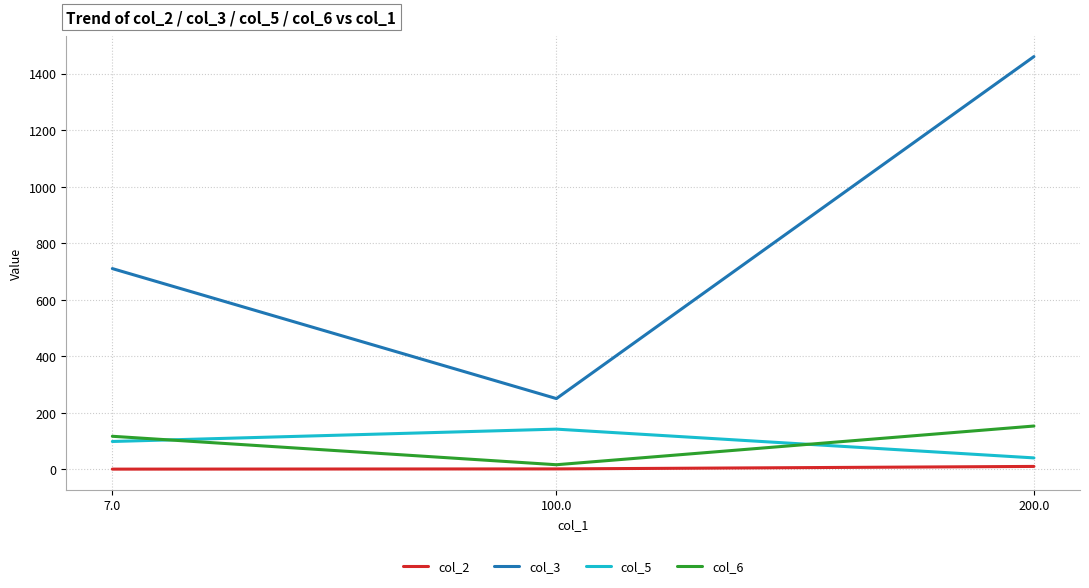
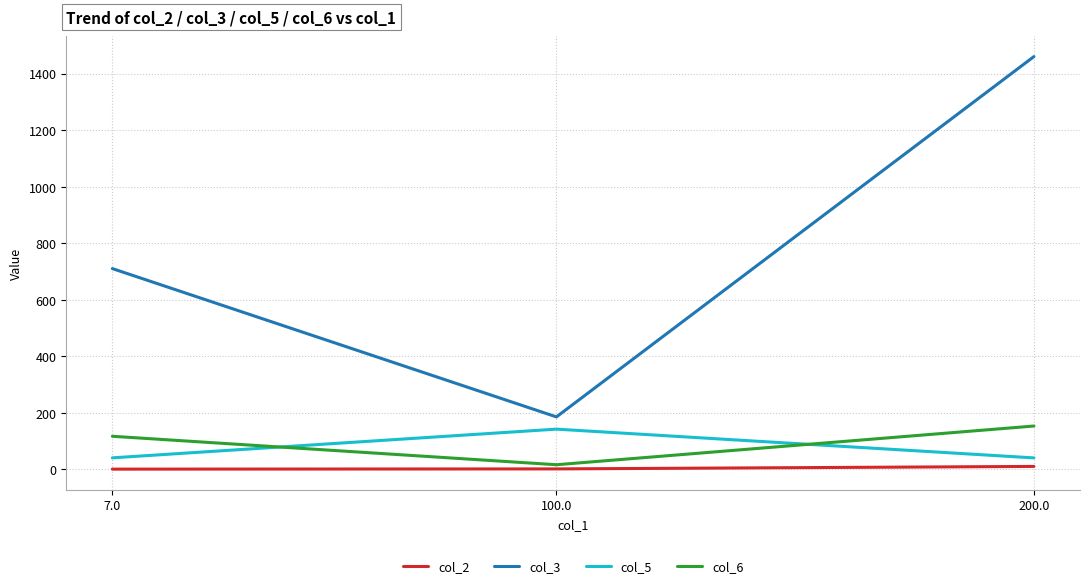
col_5, 7.0: 100 -> 40
col_3, 100.0: 250 -> 190
